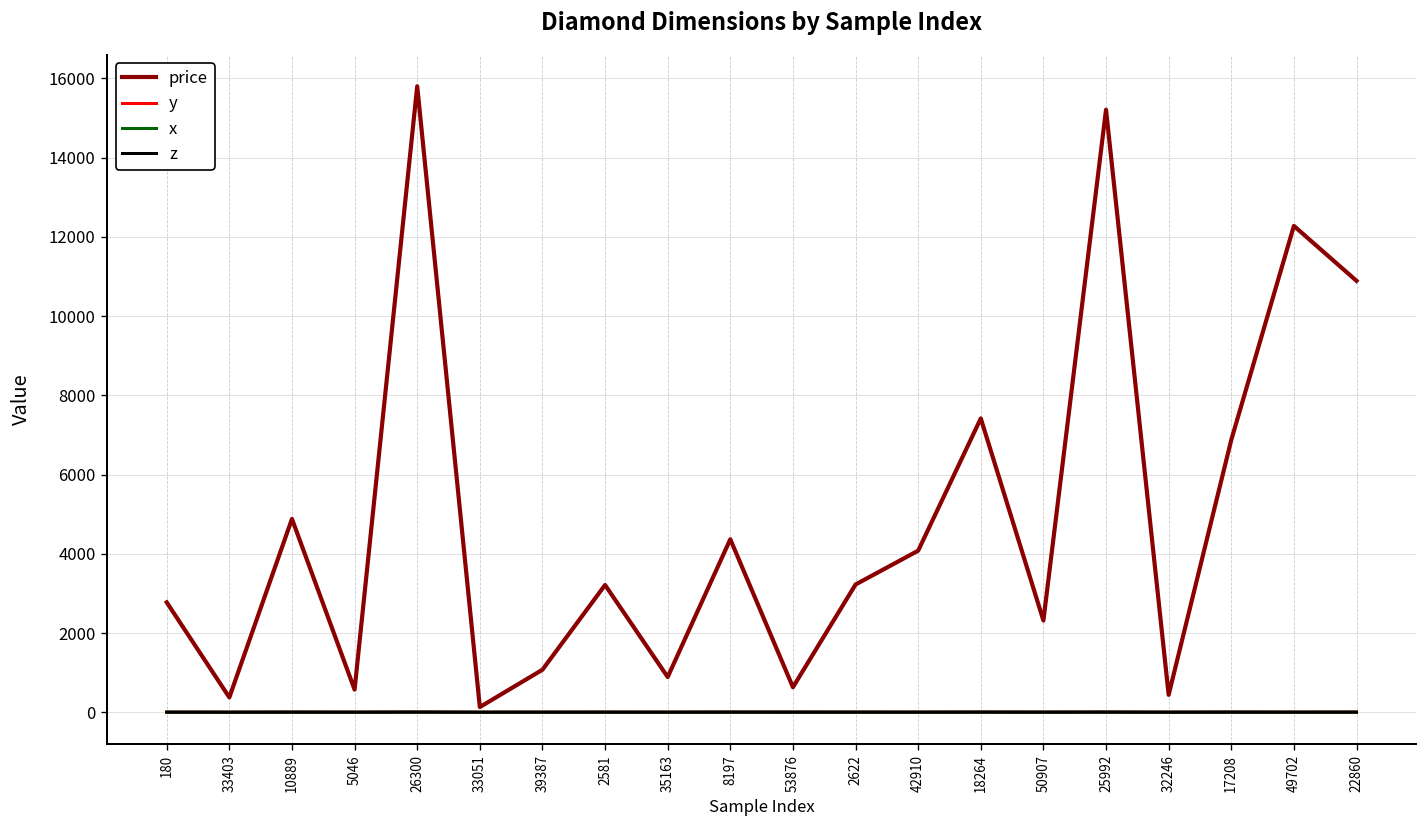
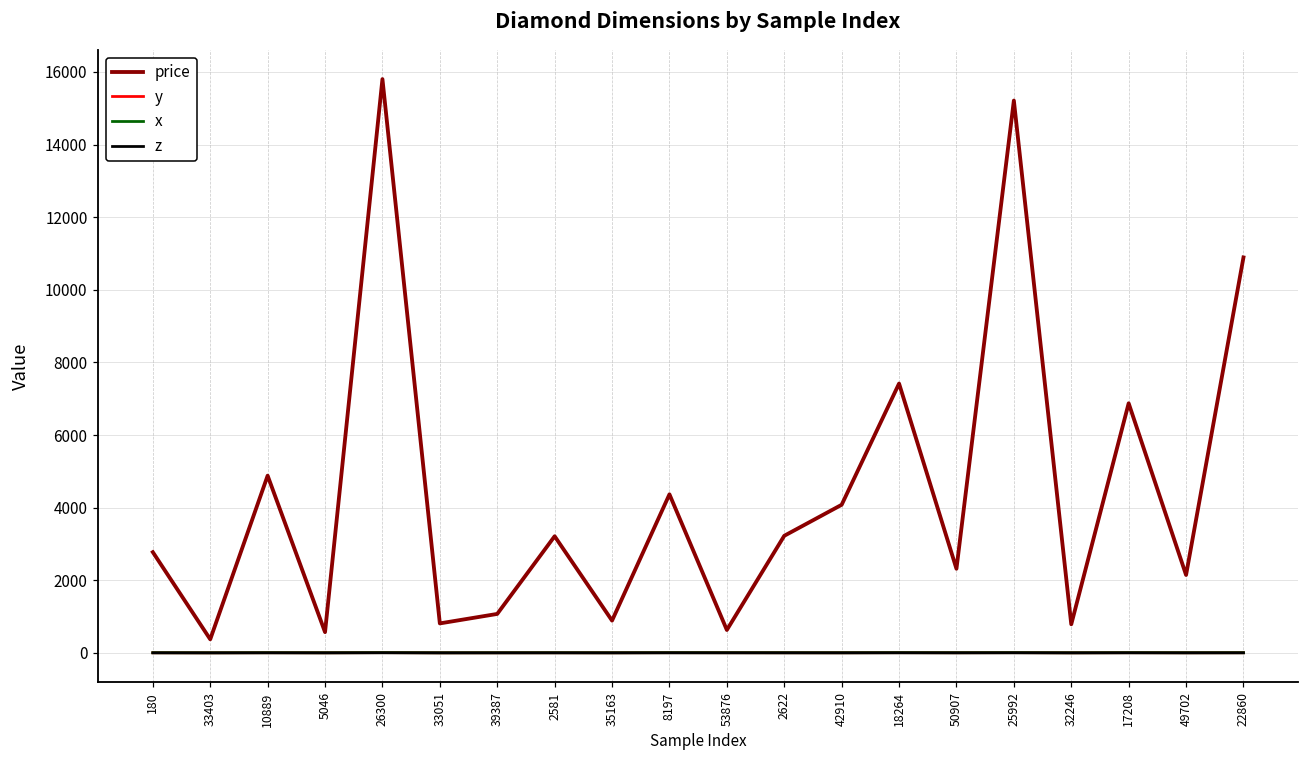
price, 33051: 100 -> 800
price, 32246: 400 -> 800
price, 49702: 12300 -> 2100
